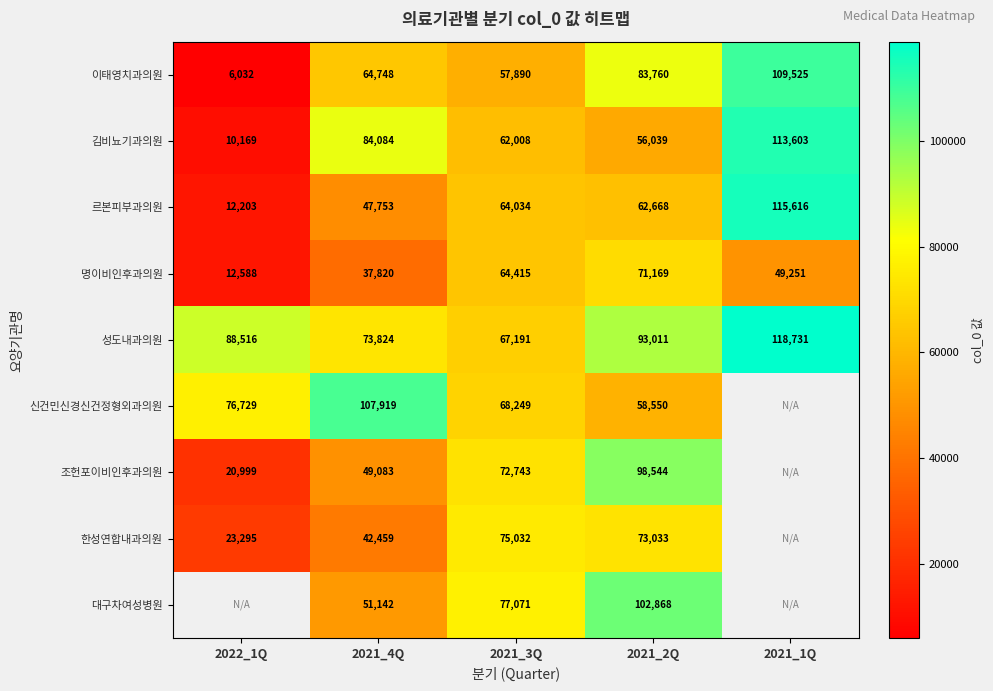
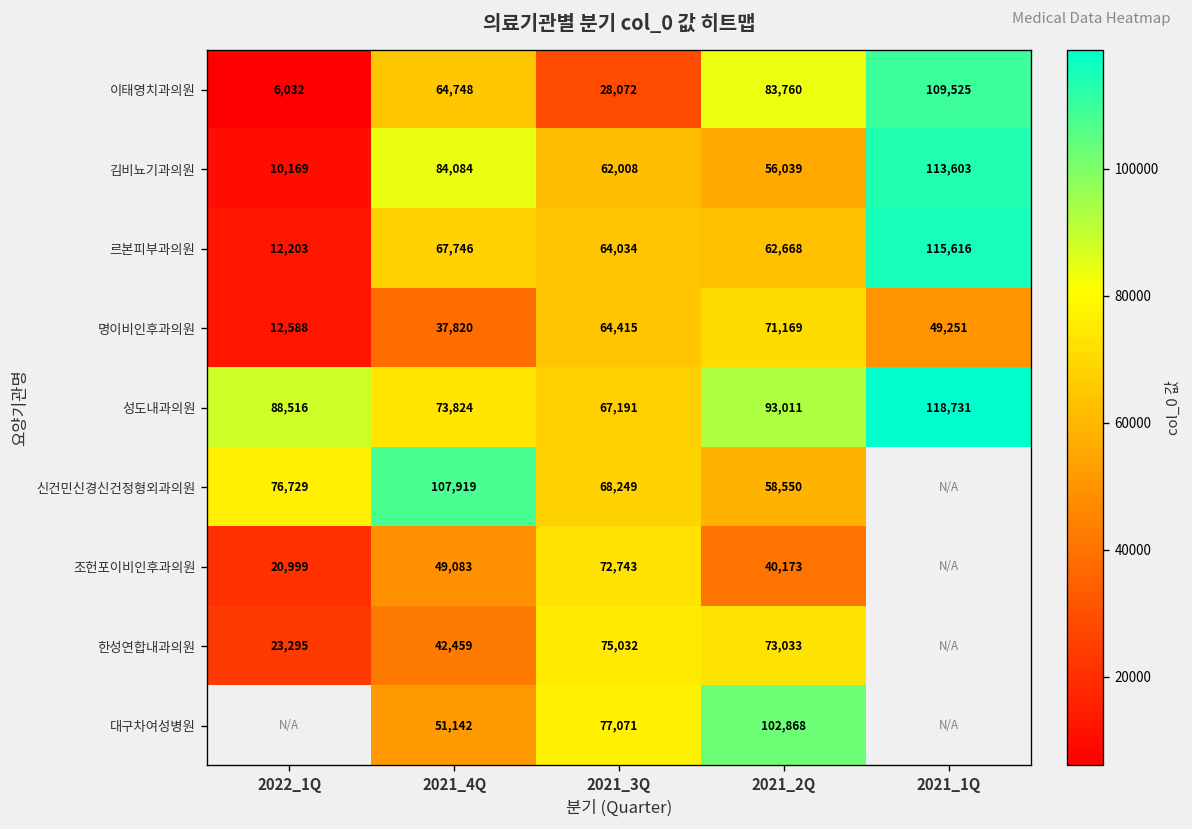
이태영치과의원, 2021_3Q: 57,890 -> 28,072
르본피부과의원, 2021_4Q: 47,753 -> 67,746
조헌포이비인후과의원, 2021_2Q: 98,544 -> 40,173
